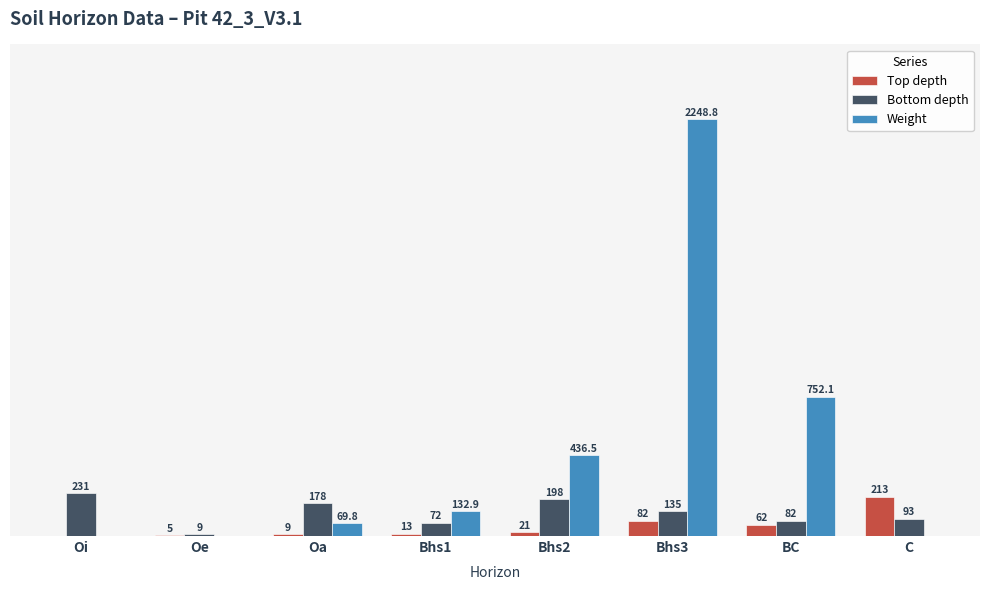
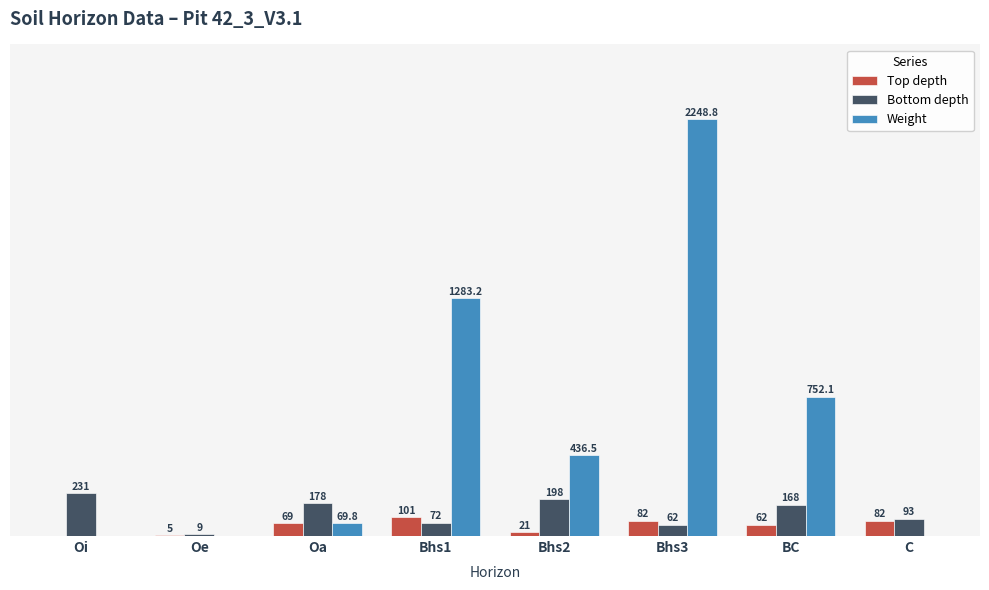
Top depth, Oa: 9 -> 69
Top depth, Bhs1: 13 -> 101
Weight, Bhs1: 132.9 -> 1283.2
Bottom depth, Bhs3: 135 -> 62
Bottom depth, BC: 82 -> 168
Top depth, C: 213 -> 82
